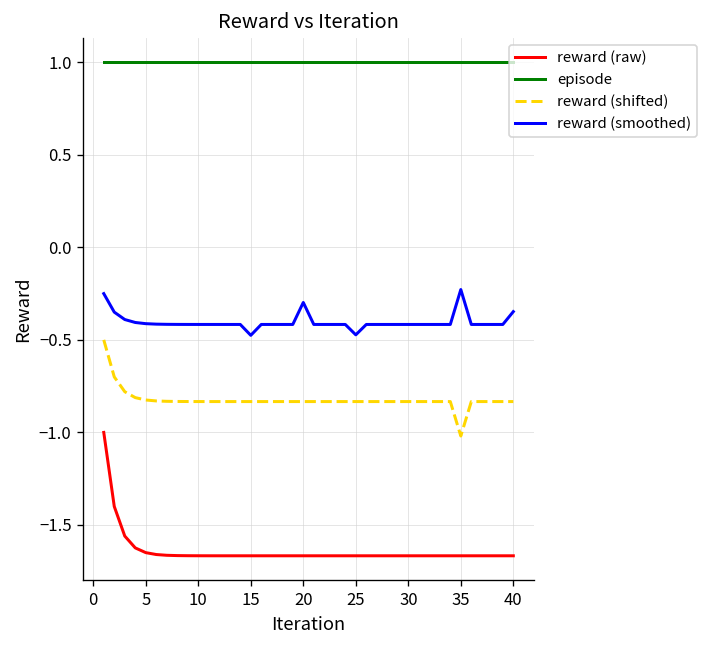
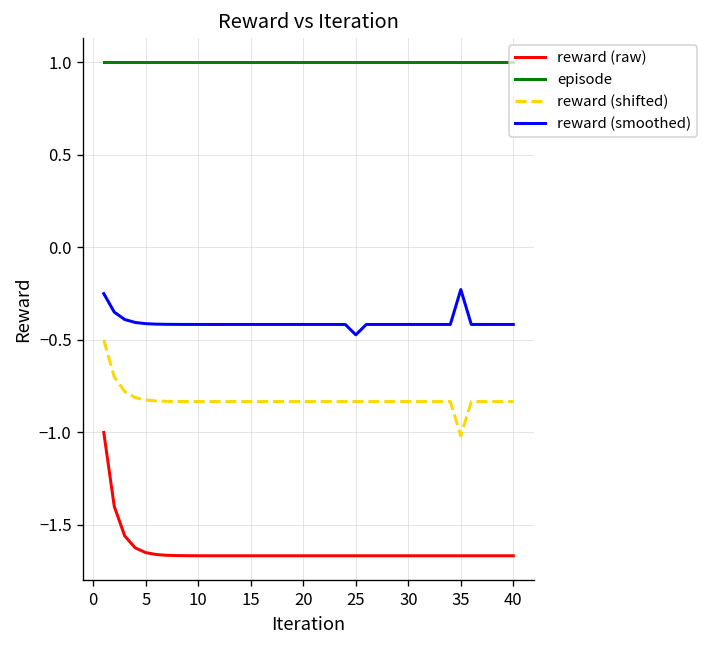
reward (smoothed), 15: -0.48 -> -0.42
reward (smoothed), 20: -0.30 -> -0.42
reward (smoothed), 40: -0.35 -> -0.42
